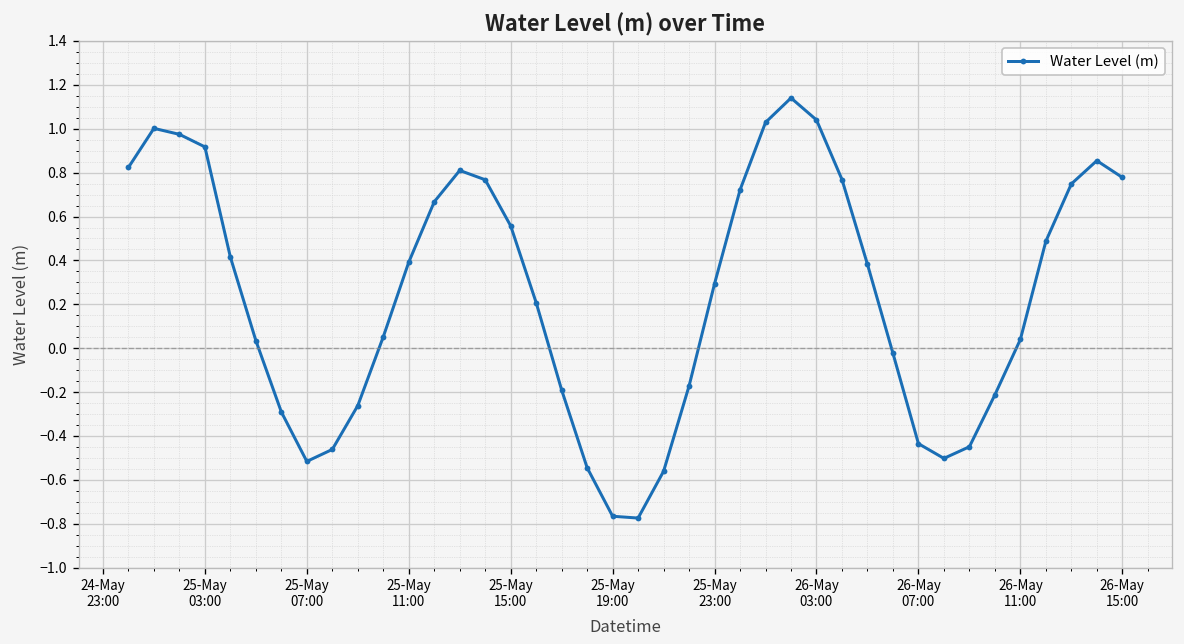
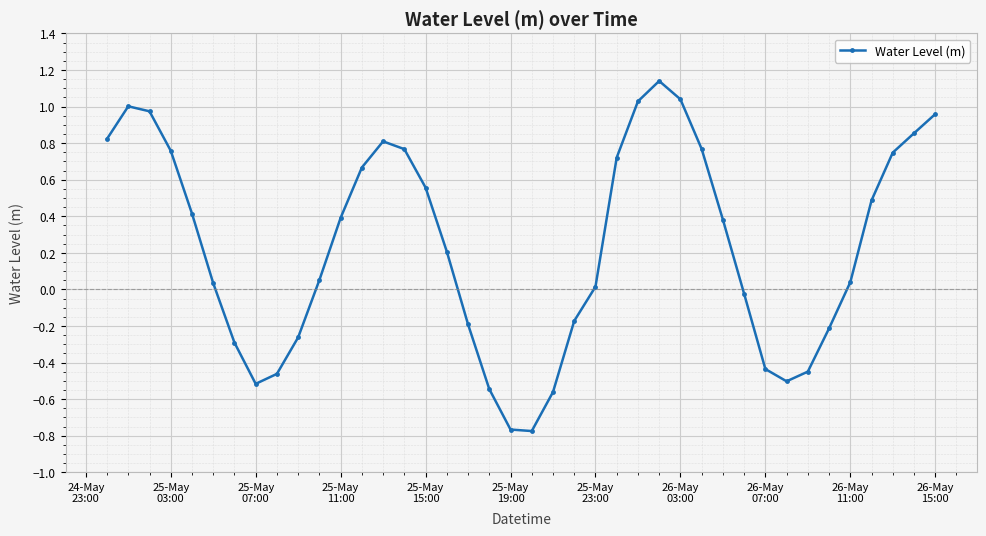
25-May 03:00: 0.92 -> 0.76
25-May 23:00: 0.29 -> 0.02
26-May 15:00: 0.78 -> 0.96
